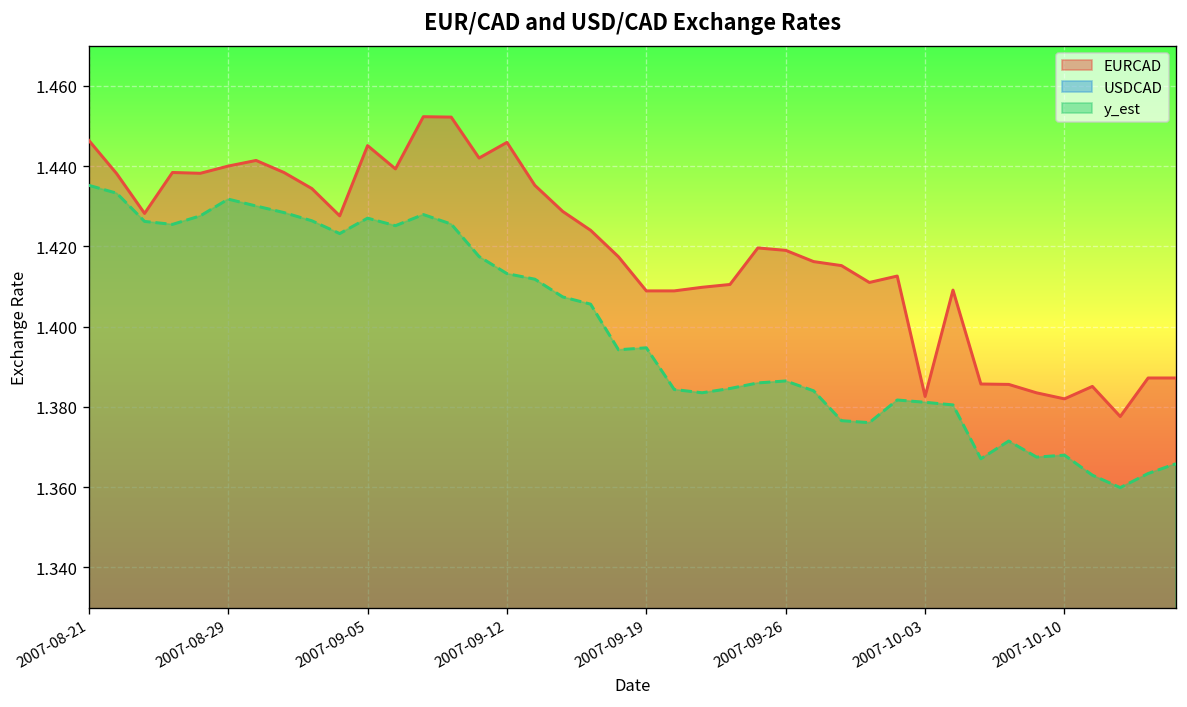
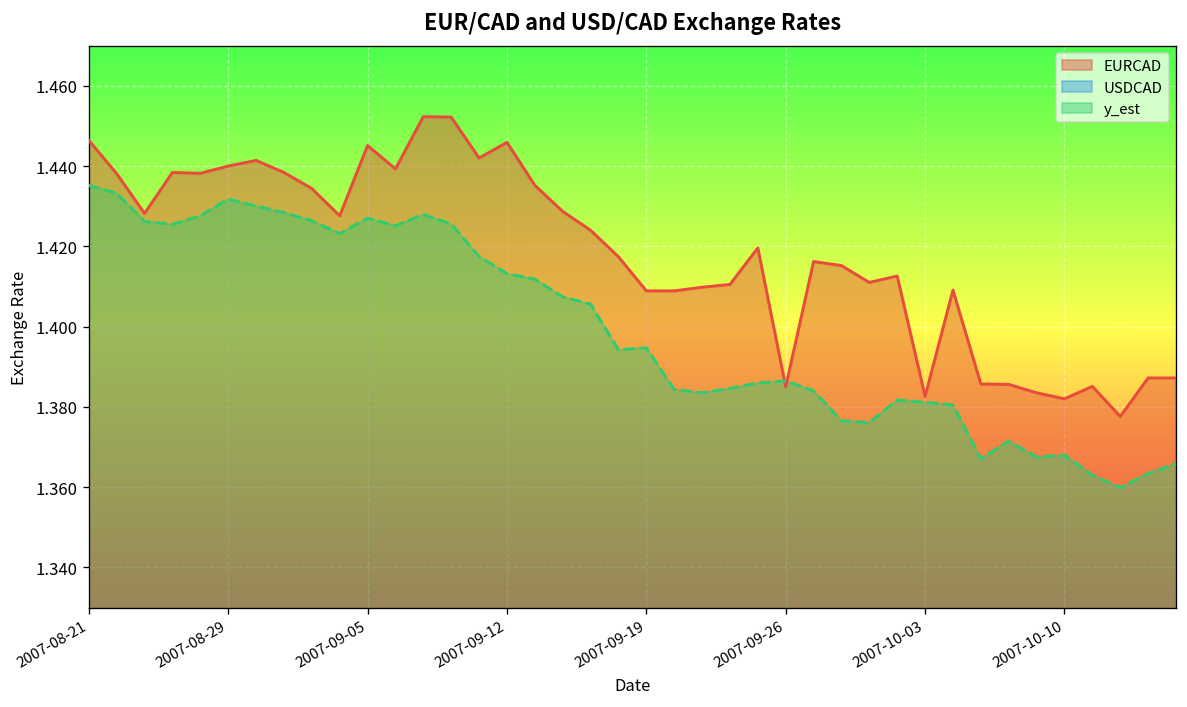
EURCAD, 2007-09-26: 1.419 -> 1.385
